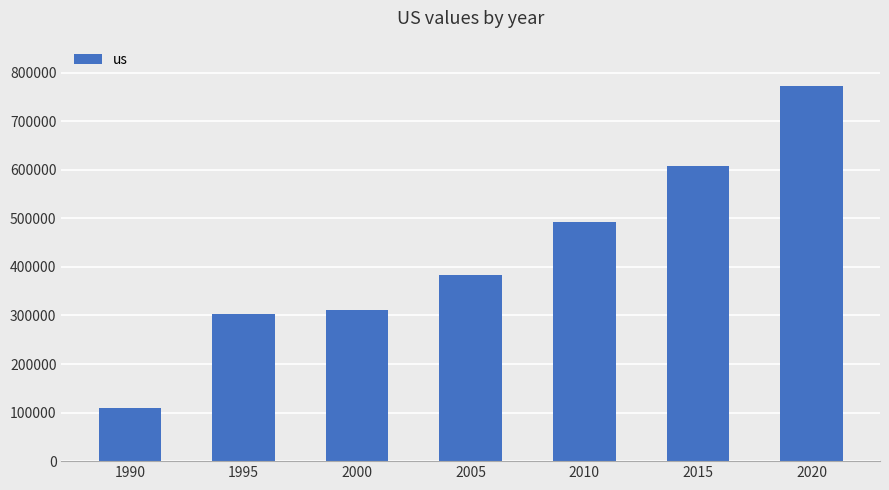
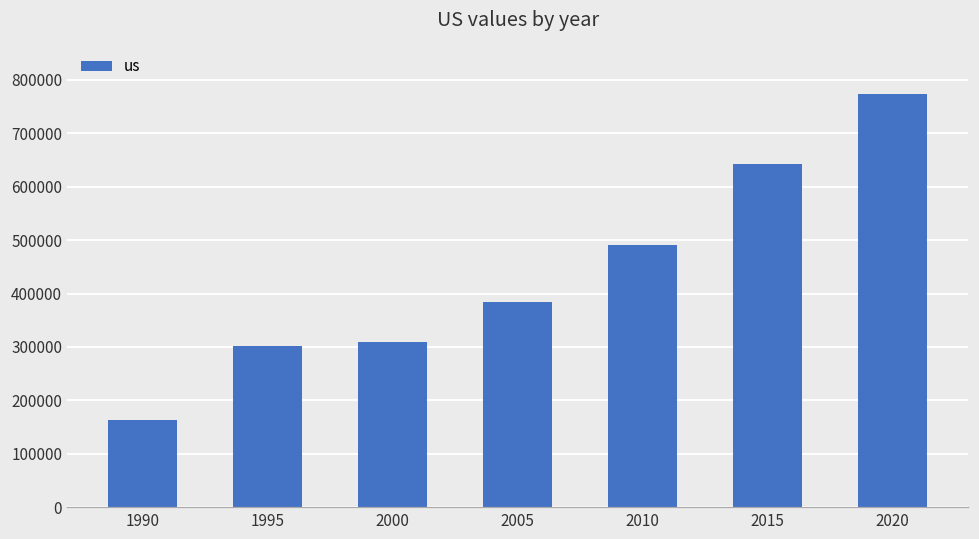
1990: 110000 -> 160000
2015: 610000 -> 640000
